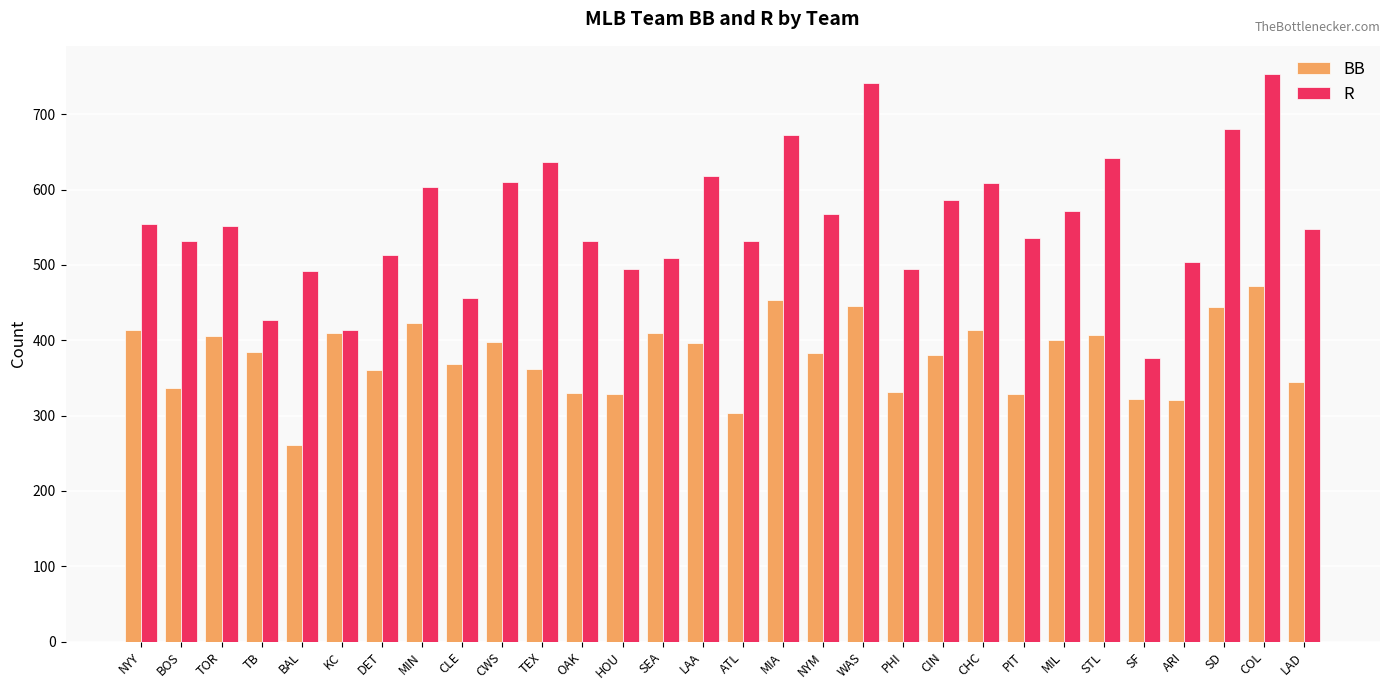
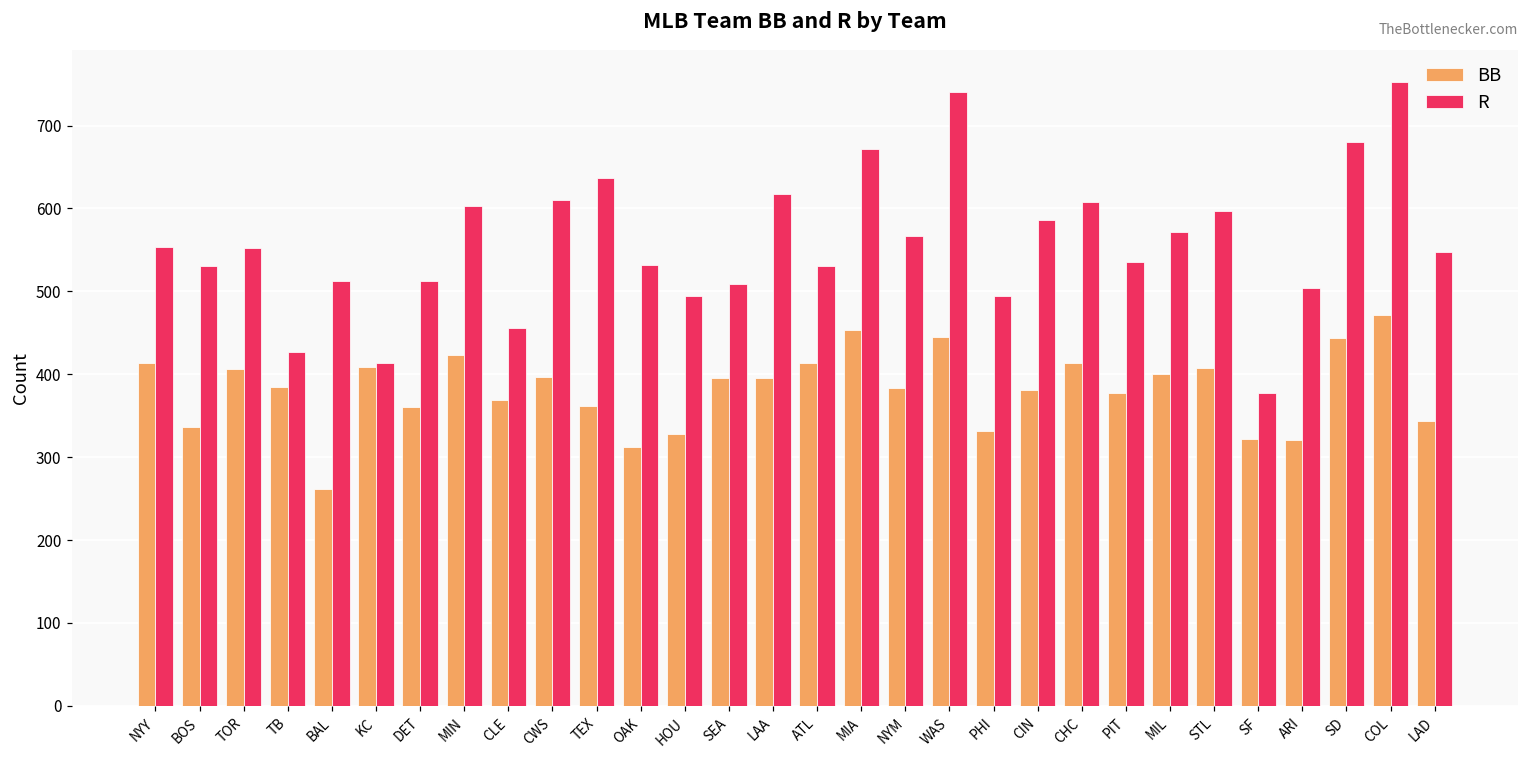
R, BAL: 490 -> 510
BB, OAK: 330 -> 310
BB, SEA: 410 -> 400
BB, ATL: 300 -> 410
BB, PIT: 330 -> 380
R, STL: 640 -> 600
